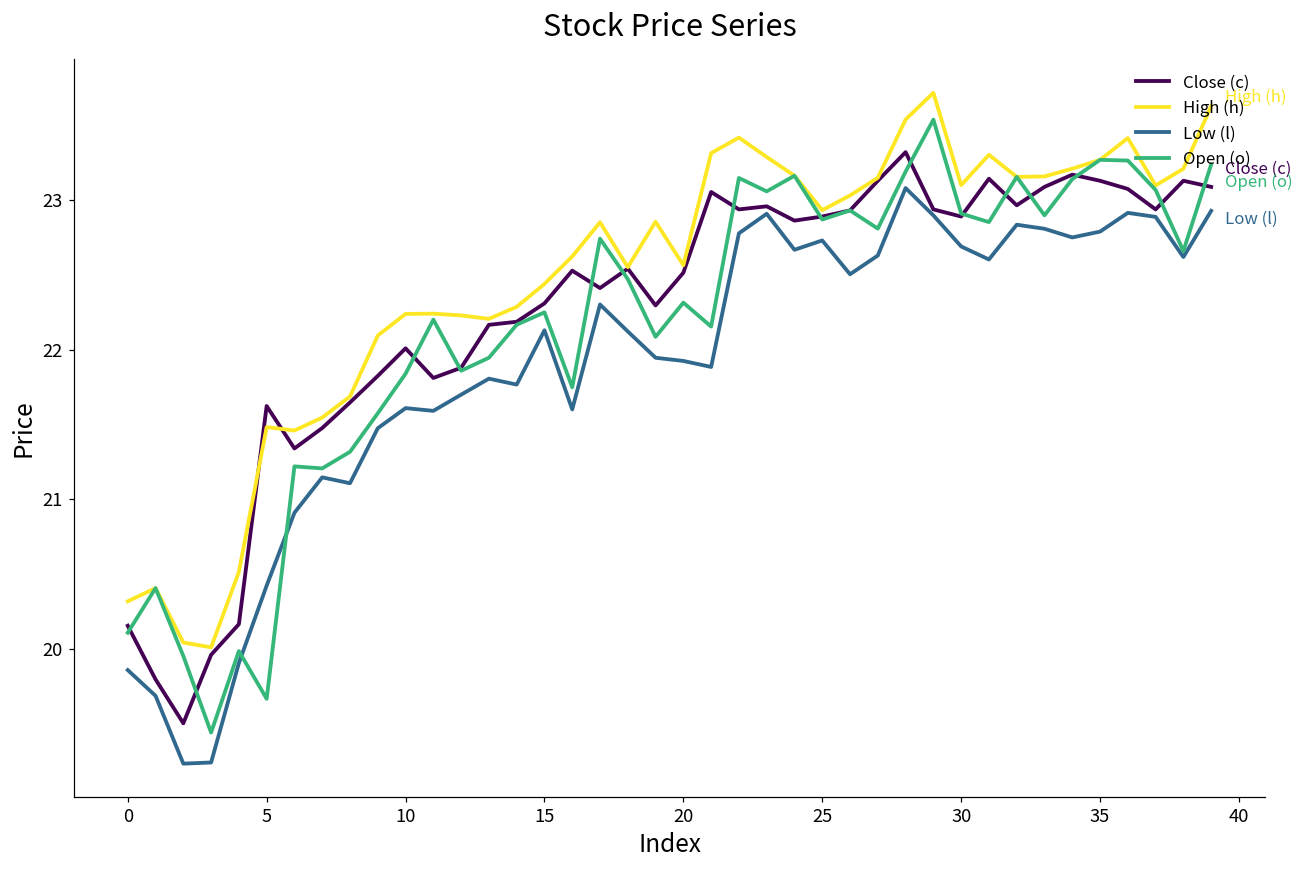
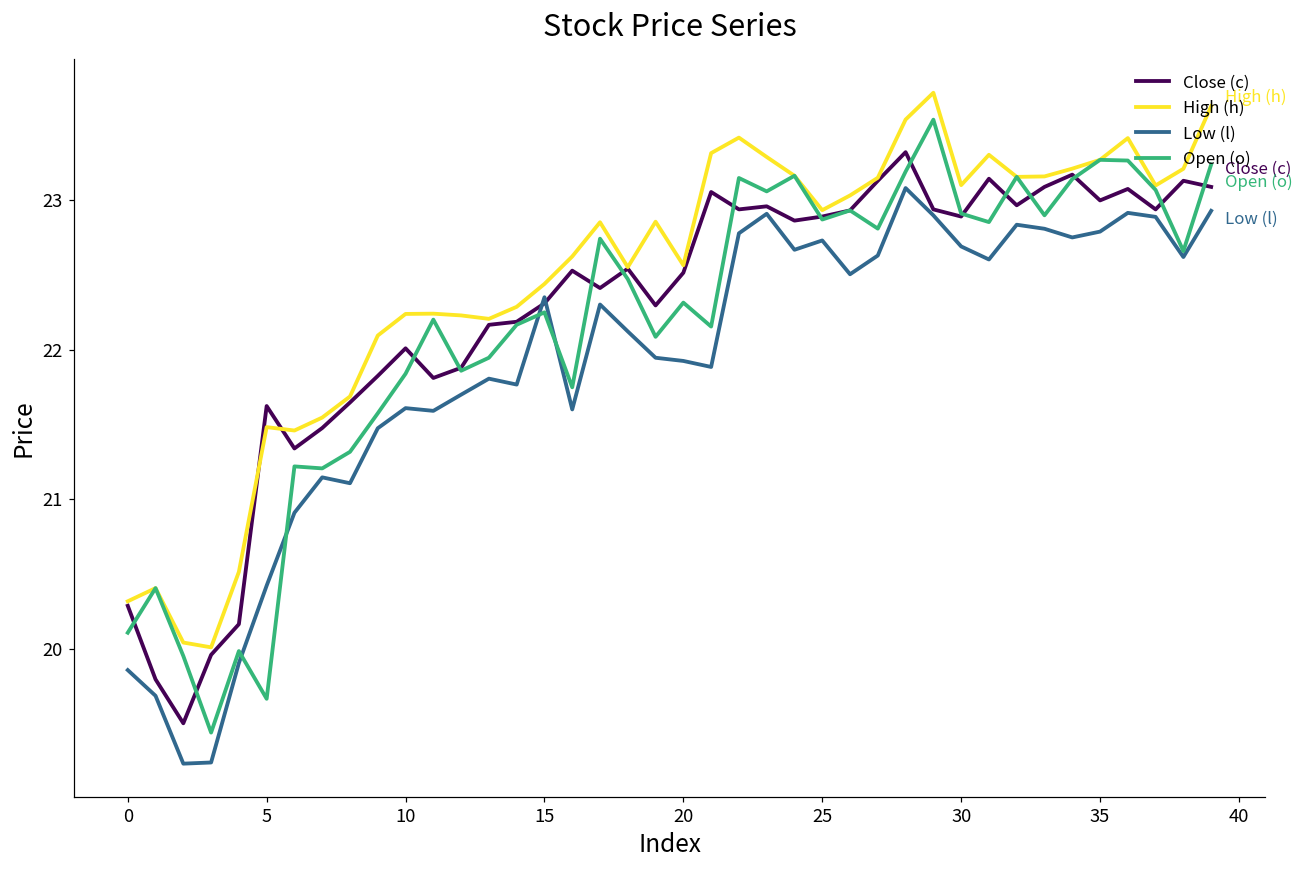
Close (c), 0: 20.15 -> 20.29
Low (l), 15: 22.13 -> 22.35
Close (c), 35: 23.13 -> 23.00
